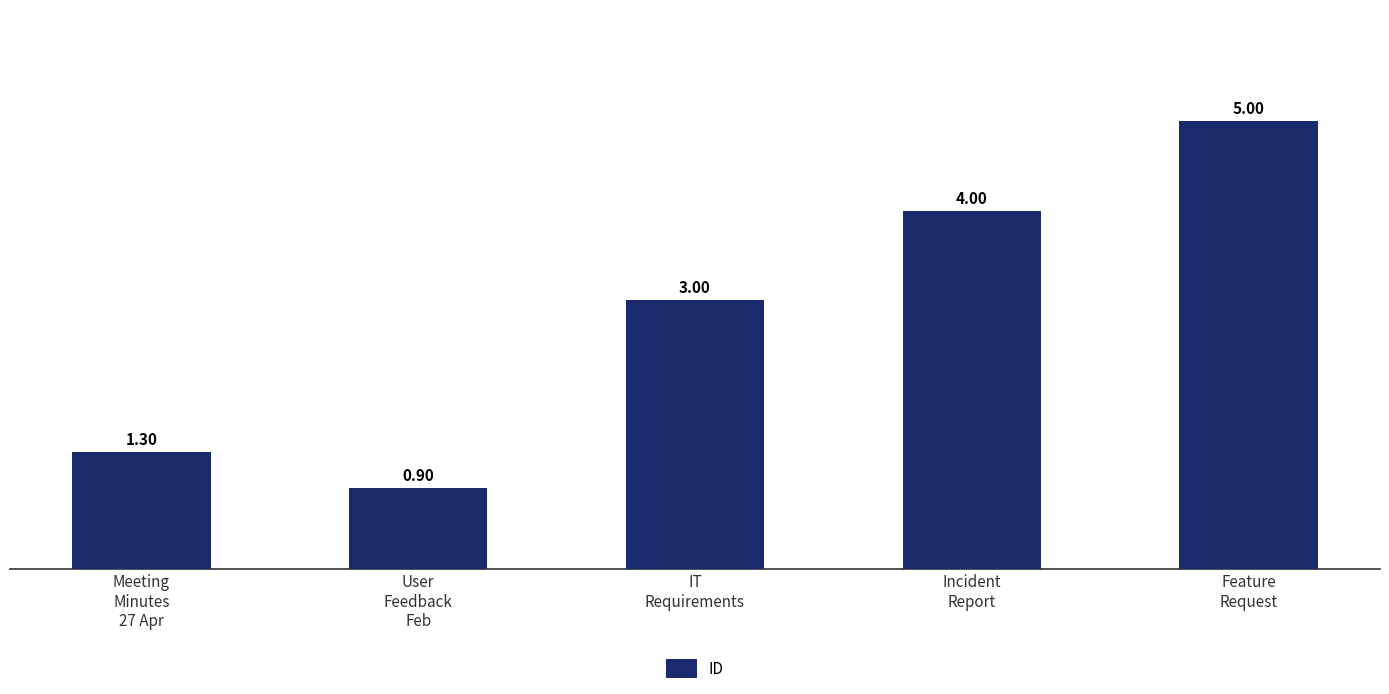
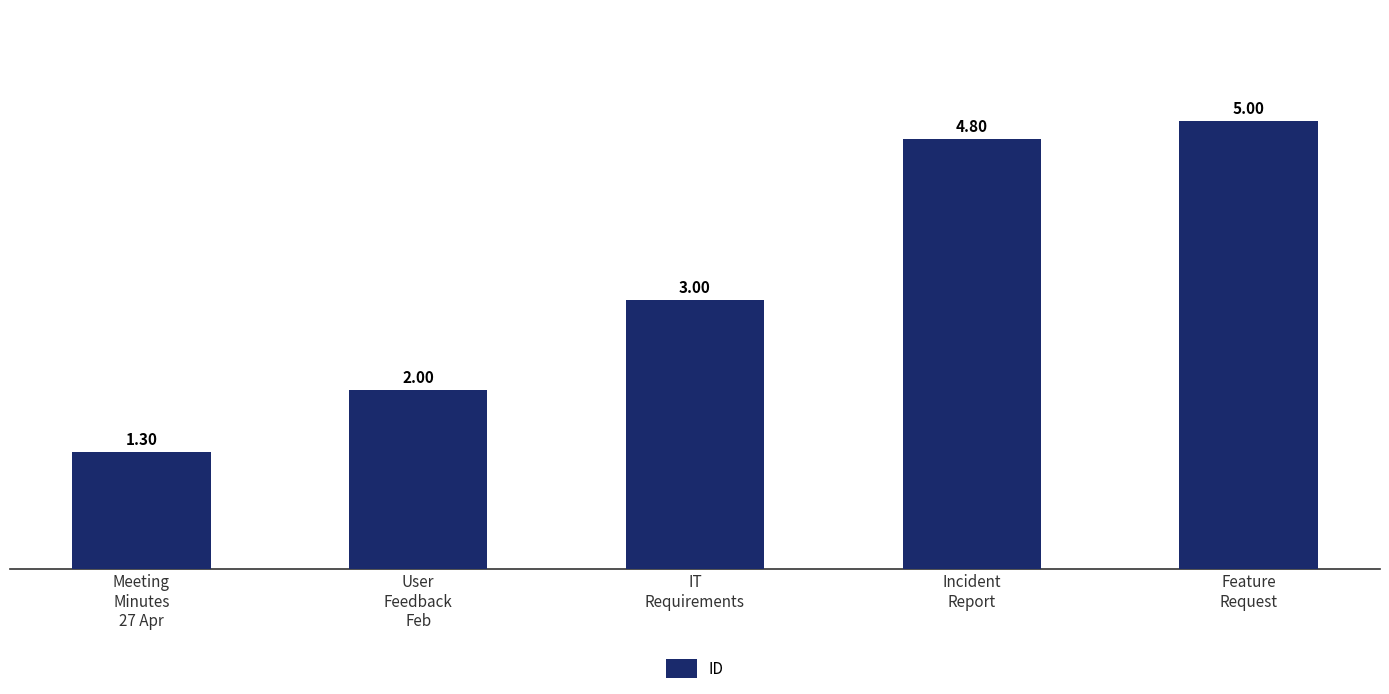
User Feedback Feb: 0.90 -> 2.00
Incident Report: 4.00 -> 4.80
